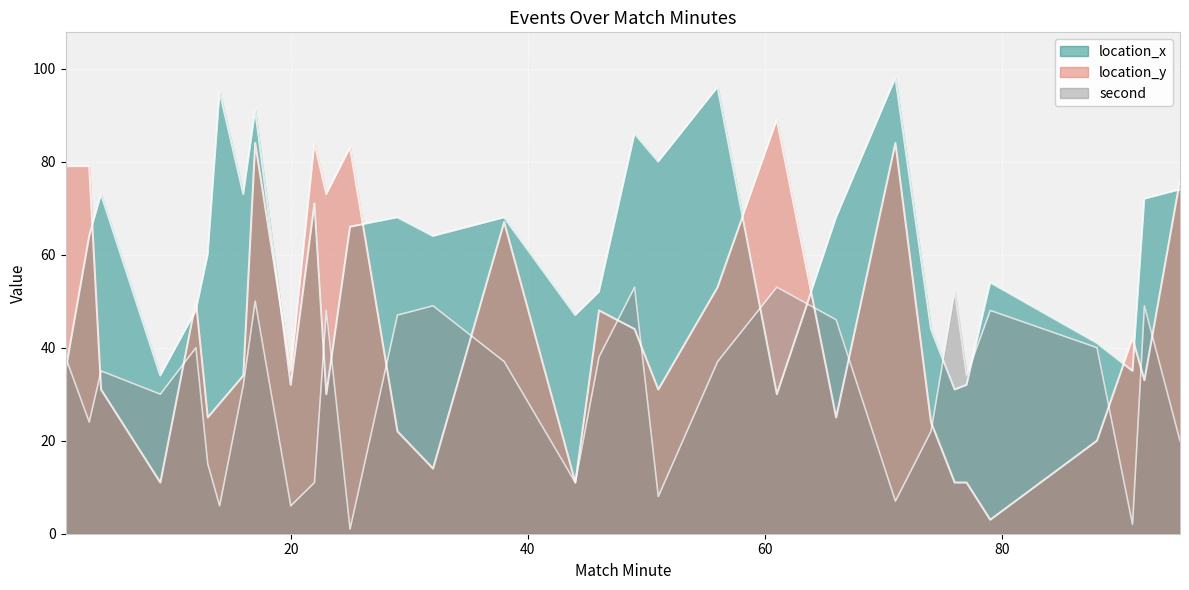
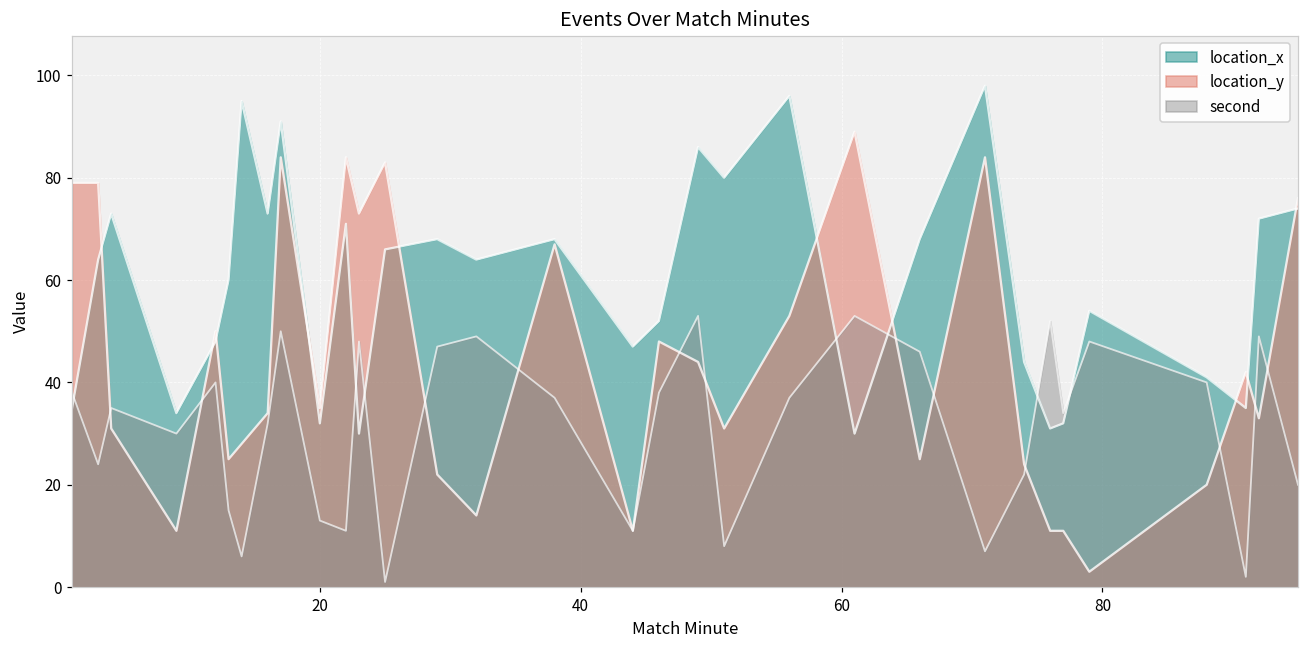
second, 20: 6 -> 13
